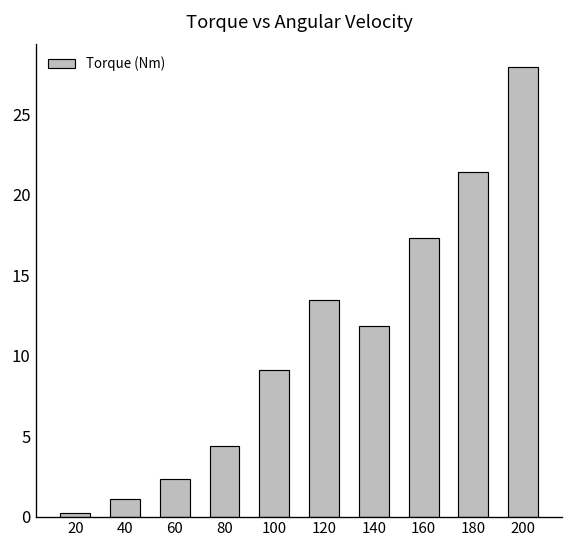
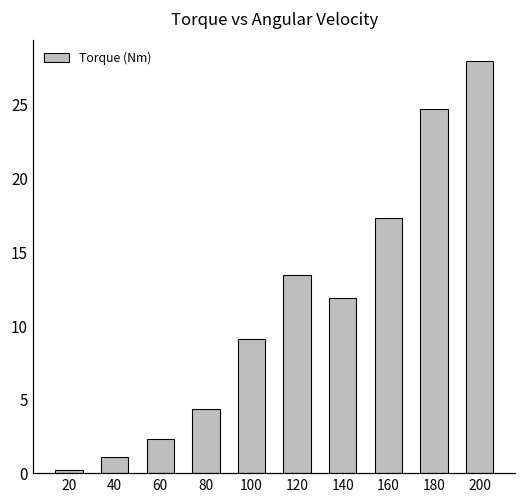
180: 21.4 -> 24.7
